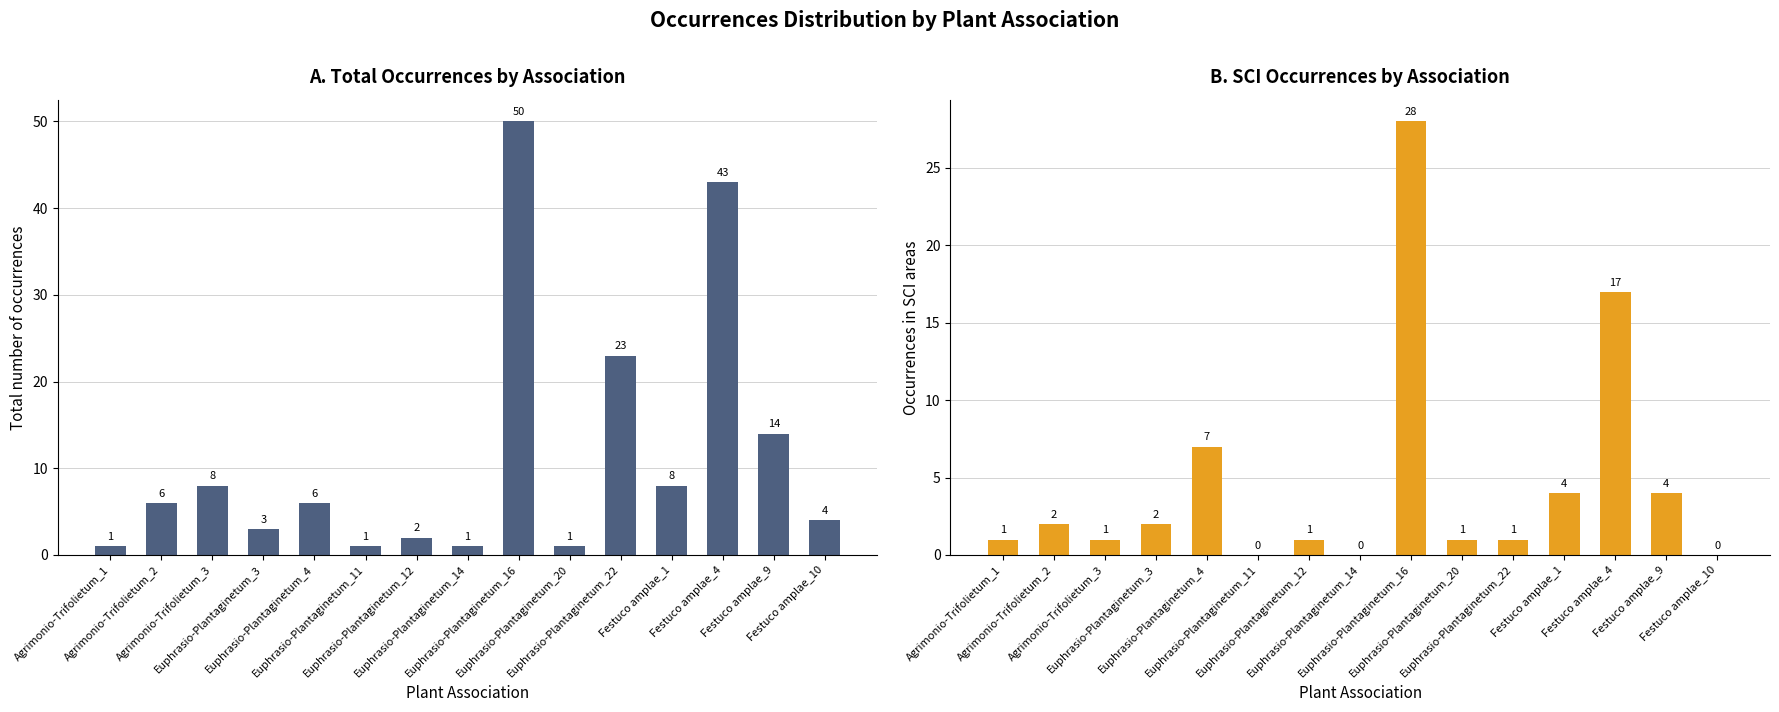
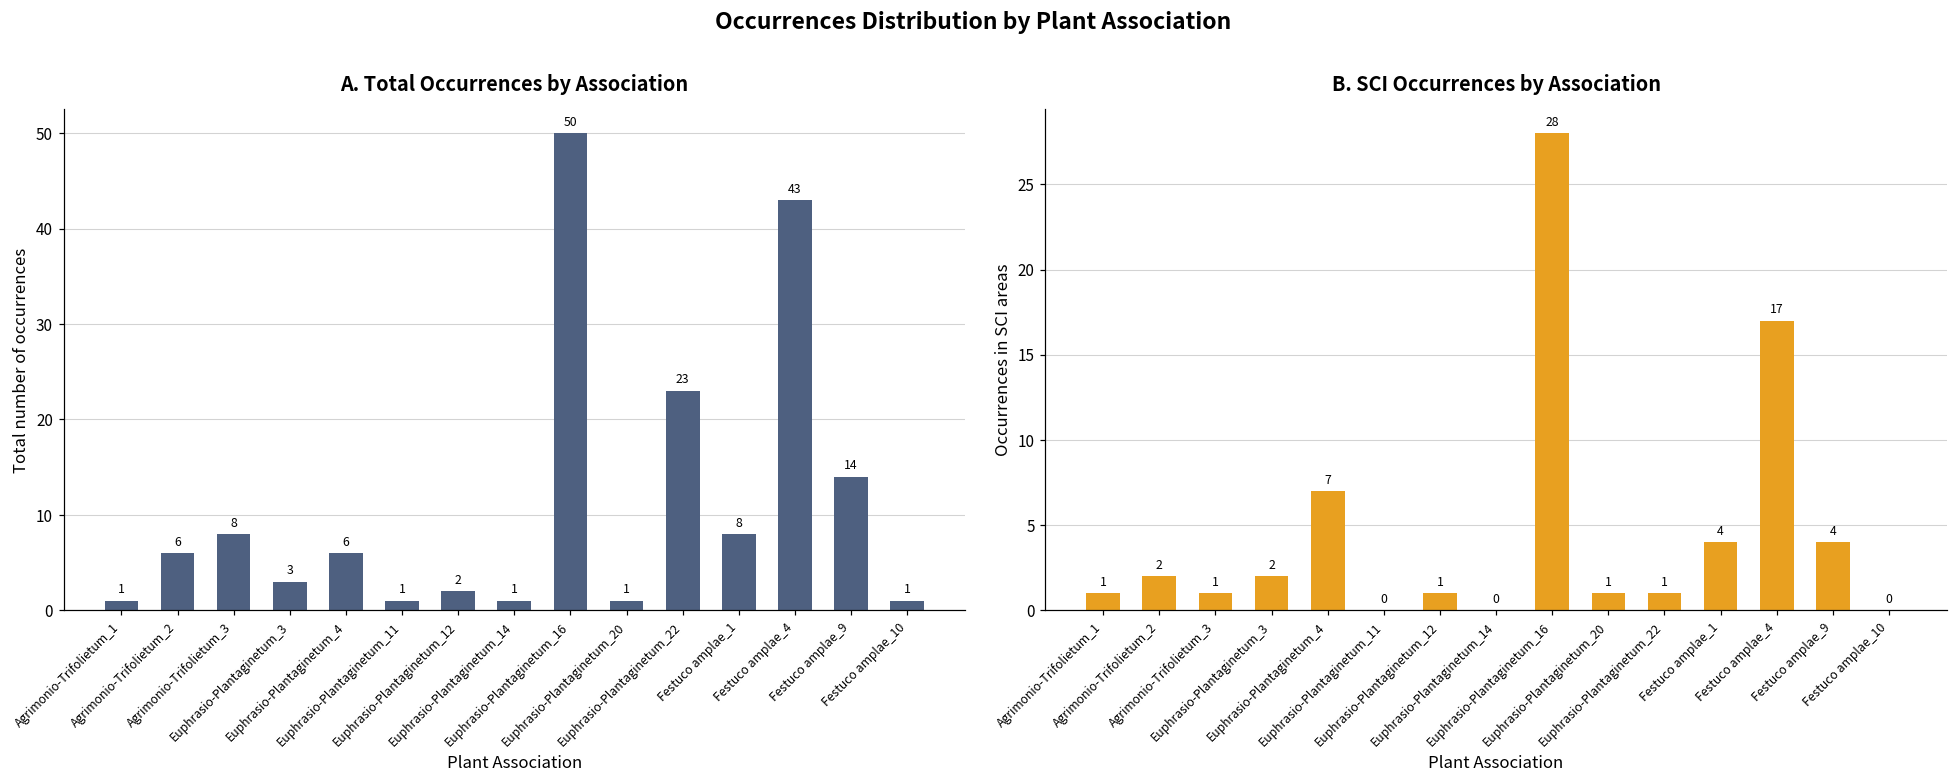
A. Total Occurrences by Association, Festuco amplae_10: 4 -> 1
